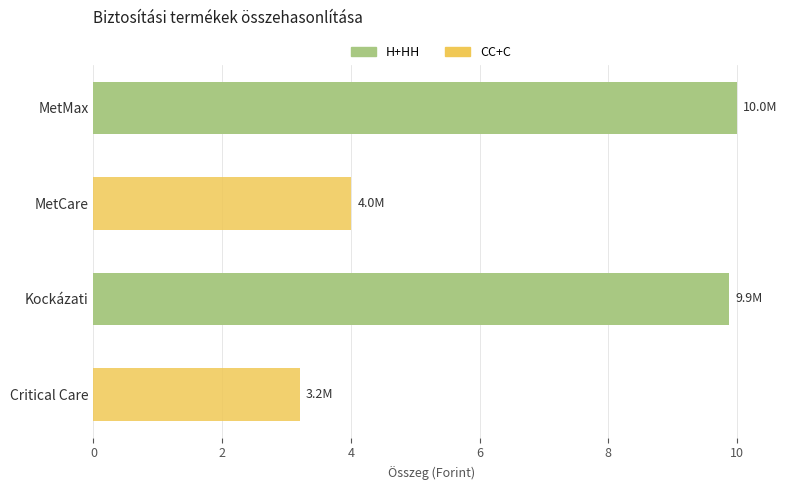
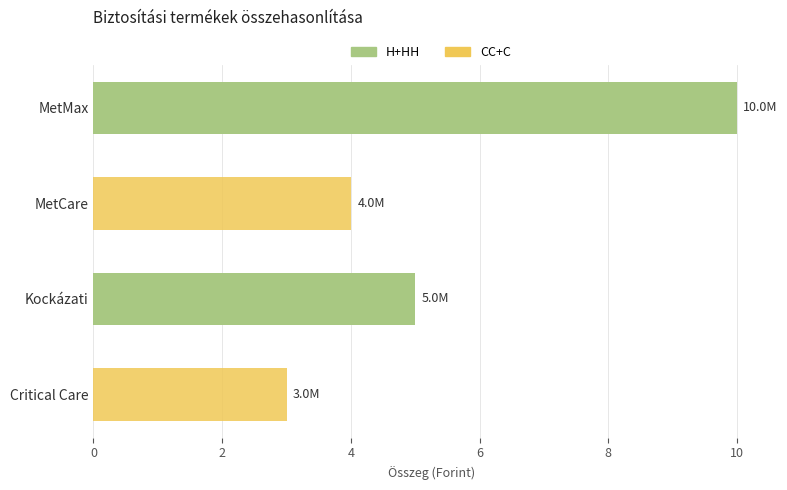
H+HH, Kockázati: 9.9M -> 5.0M
CC+C, Critical Care: 3.2M -> 3.0M
